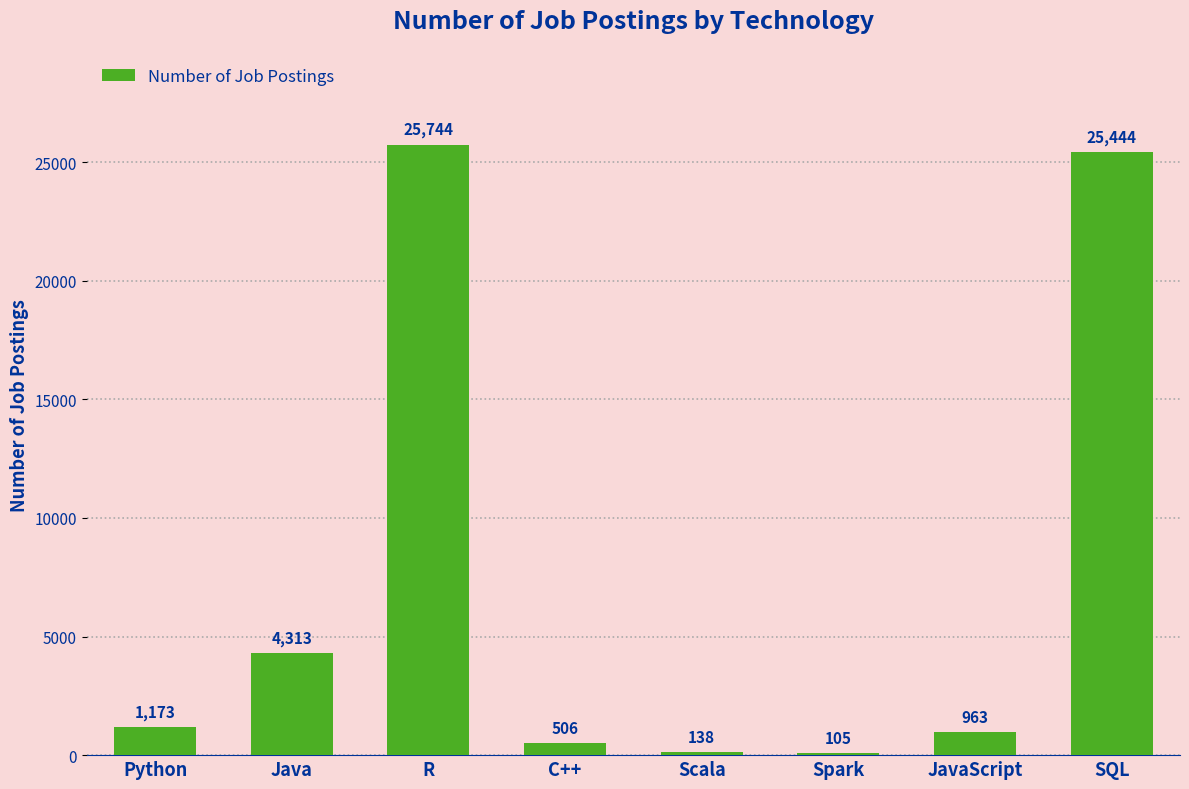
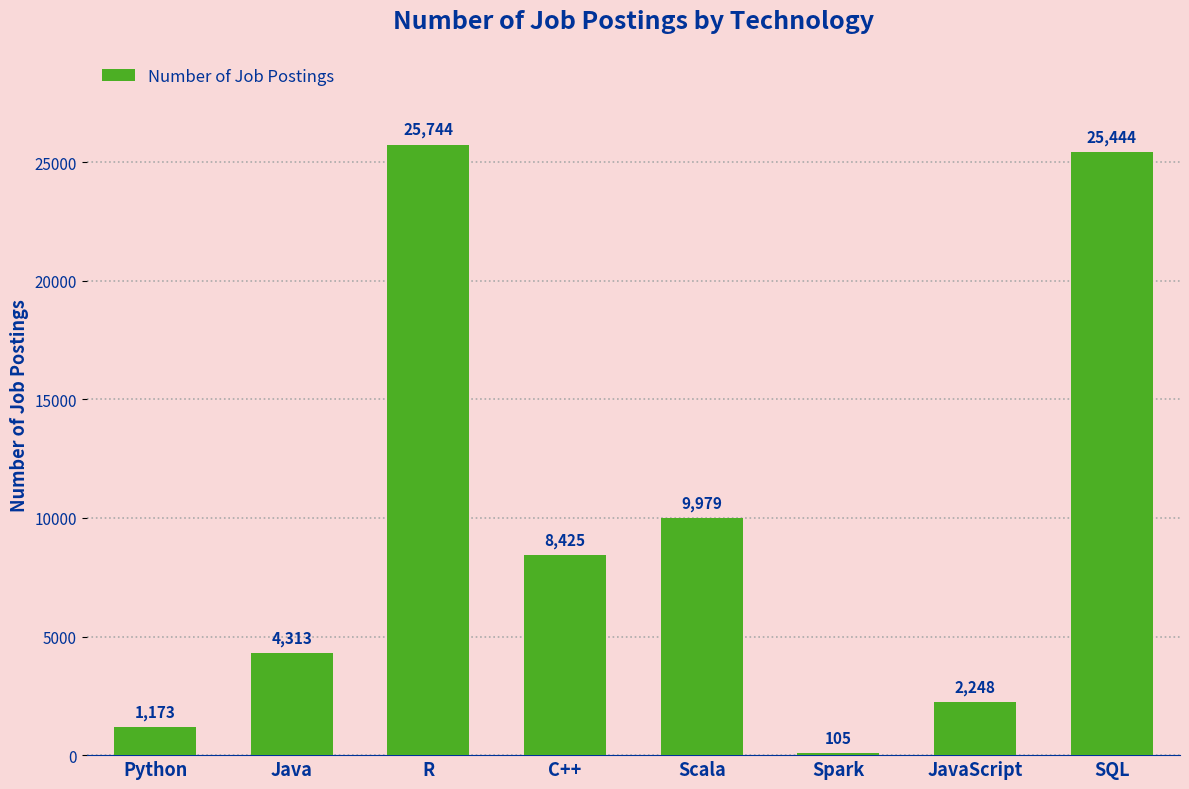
C++: 506 -> 8,425
Scala: 138 -> 9,979
JavaScript: 963 -> 2,248
